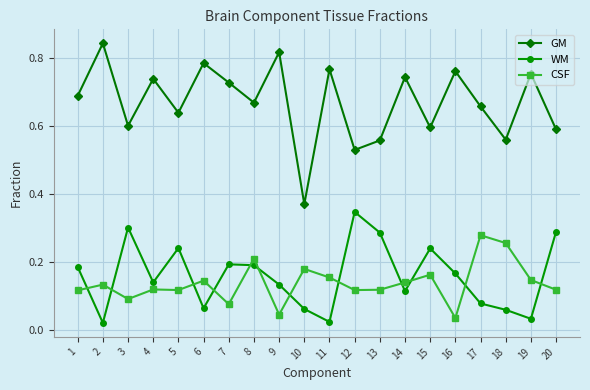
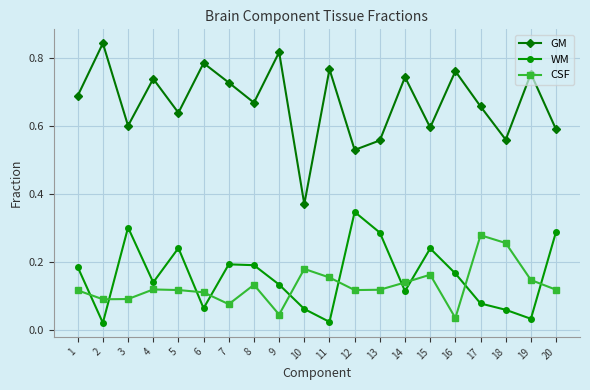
CSF, 2: 0.13 -> 0.09
CSF, 6: 0.15 -> 0.11
CSF, 8: 0.21 -> 0.13
